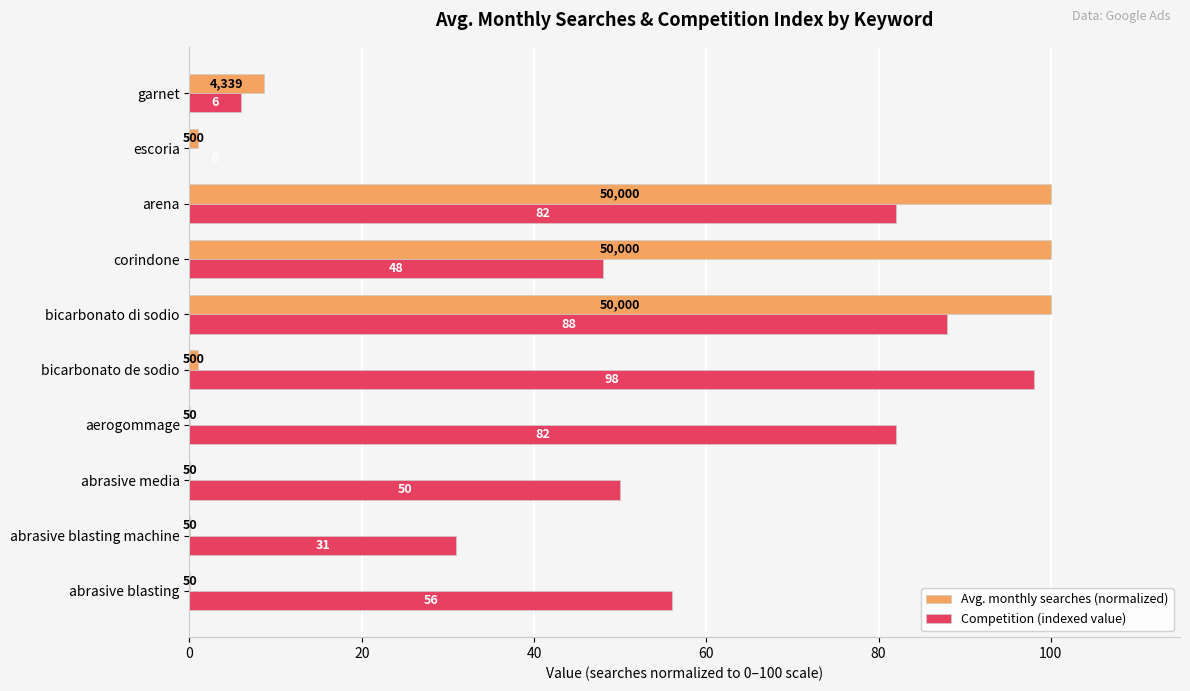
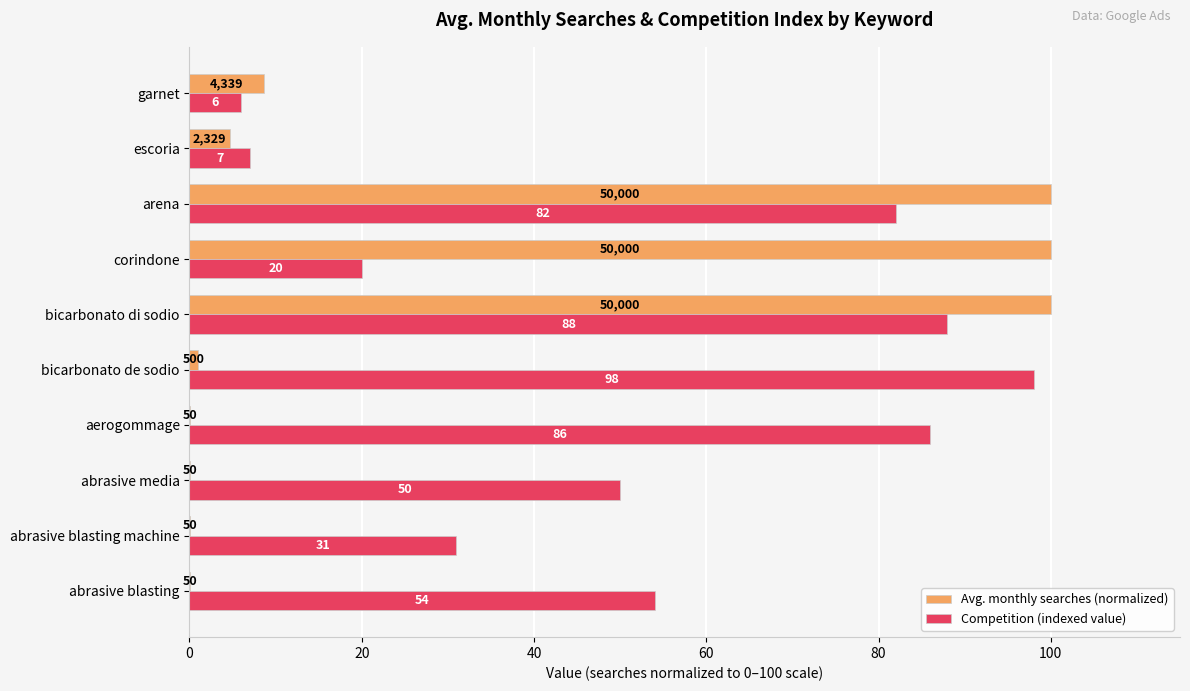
Avg. monthly searches (normalized), escoria: 500 -> 2,329
Competition (indexed value), escoria: 0 -> 7
Competition (indexed value), corindone: 48 -> 20
Competition (indexed value), aerogommage: 82 -> 86
Competition (indexed value), abrasive blasting: 56 -> 54
